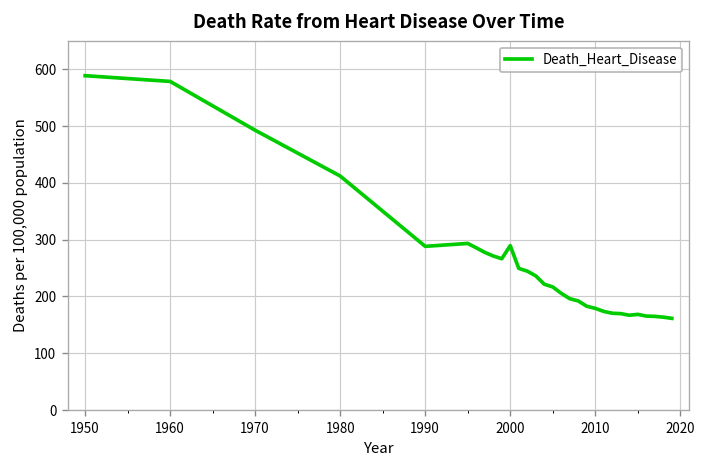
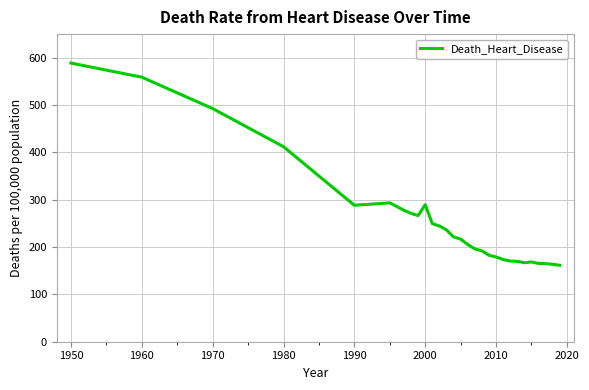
1960: 580 -> 560
